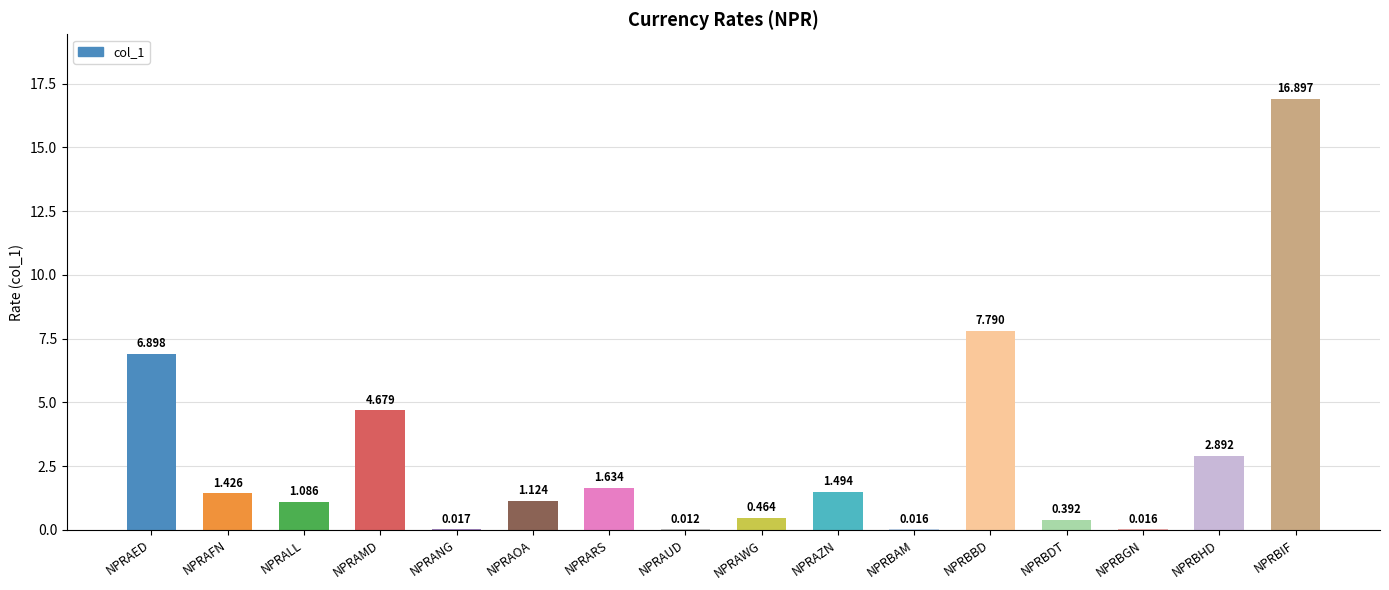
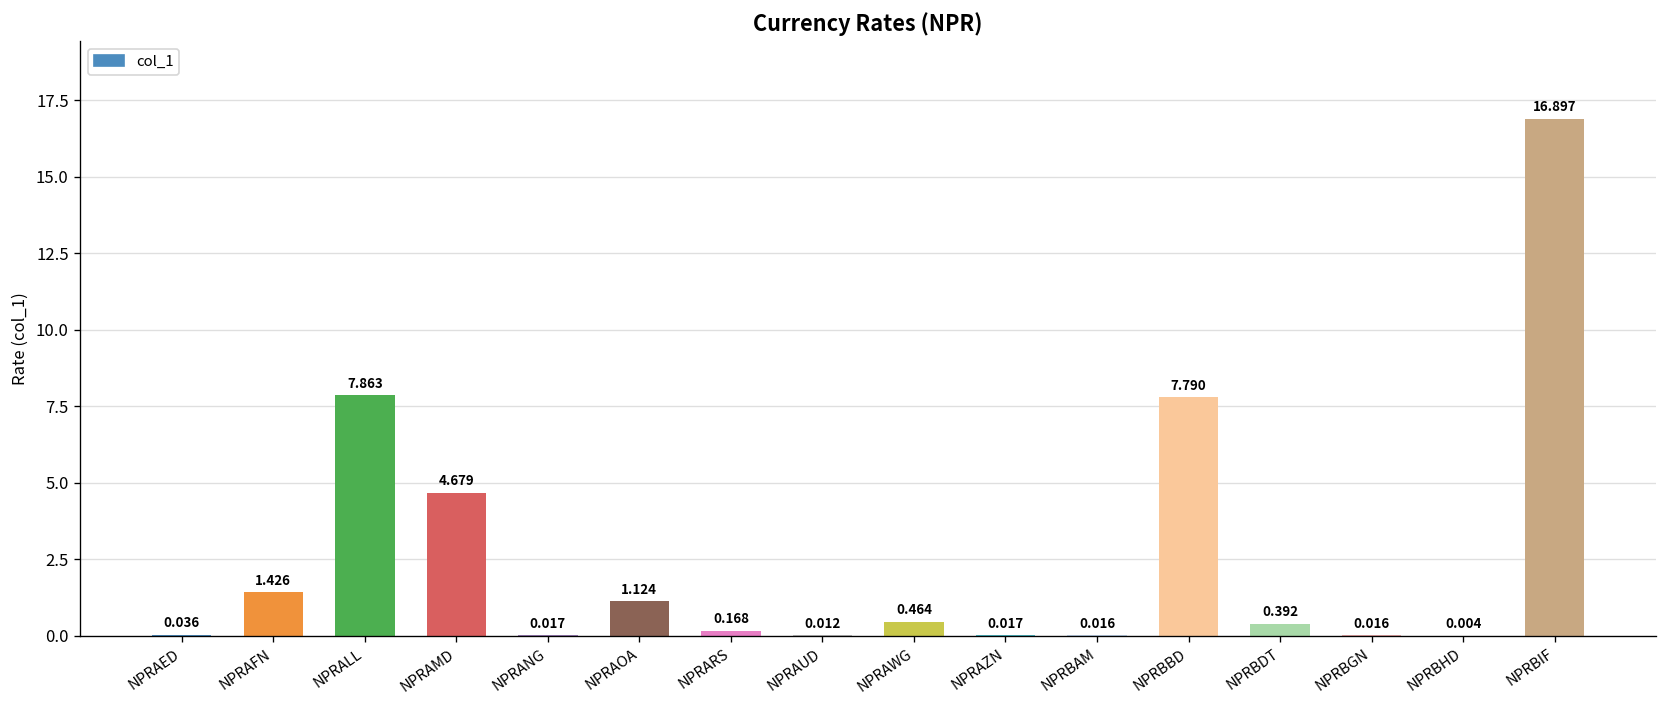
NPRAED: 6.898 -> 0.036
NPRALL: 1.086 -> 7.863
NPRARS: 1.634 -> 0.168
NPRAZN: 1.494 -> 0.017
NPRBHD: 2.892 -> 0.004
